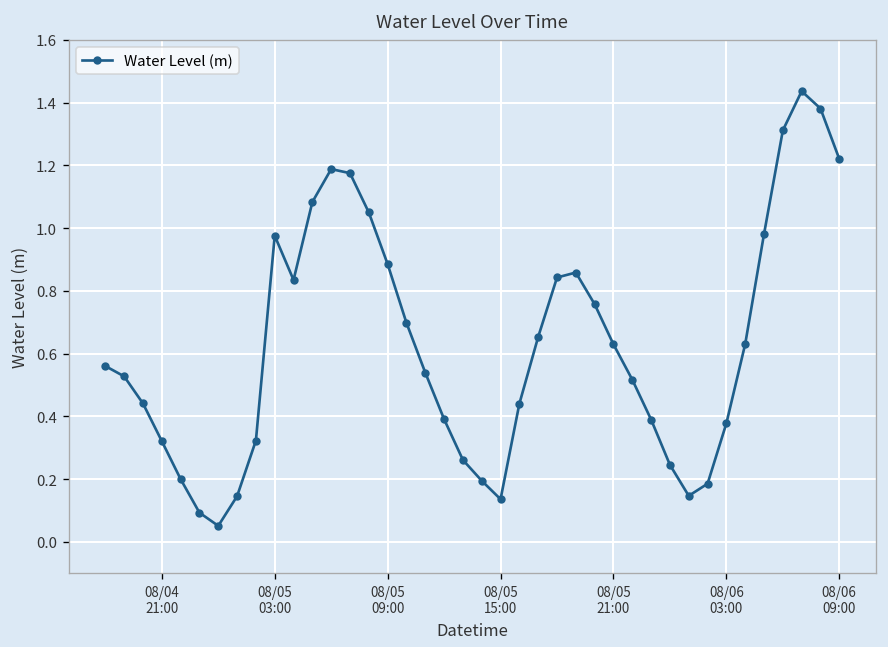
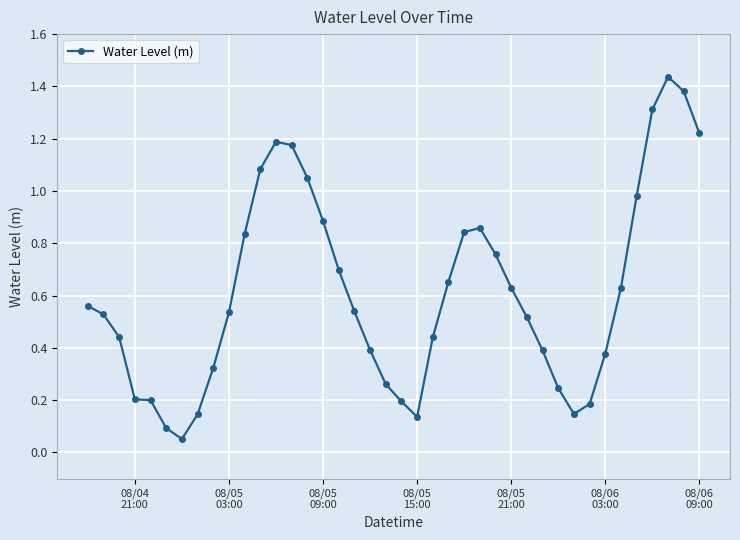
08/04 21:00: 0.32 -> 0.20
08/05 03:00: 0.98 -> 0.54
